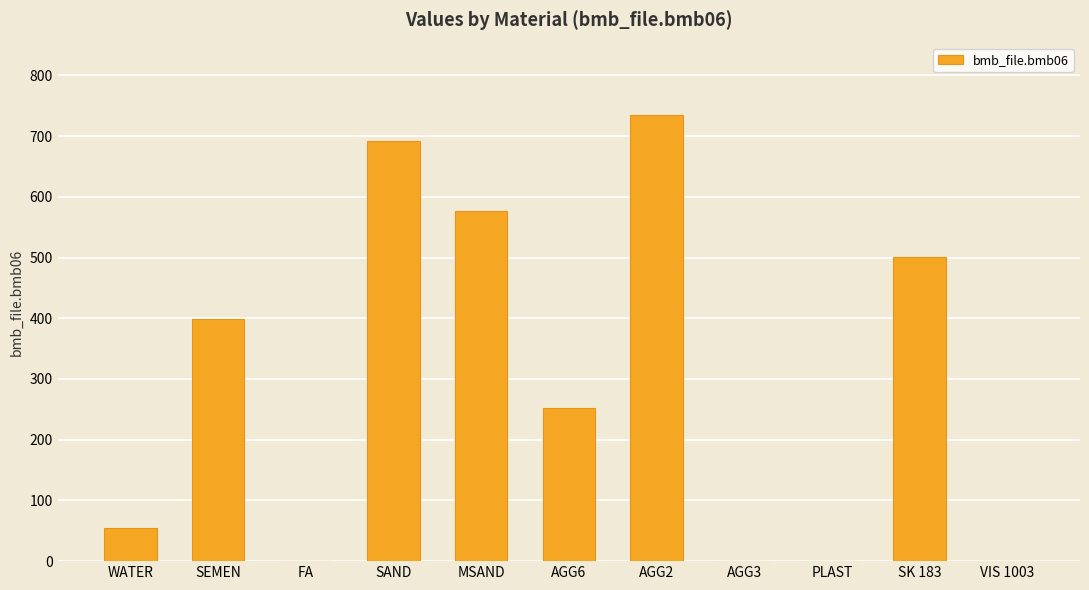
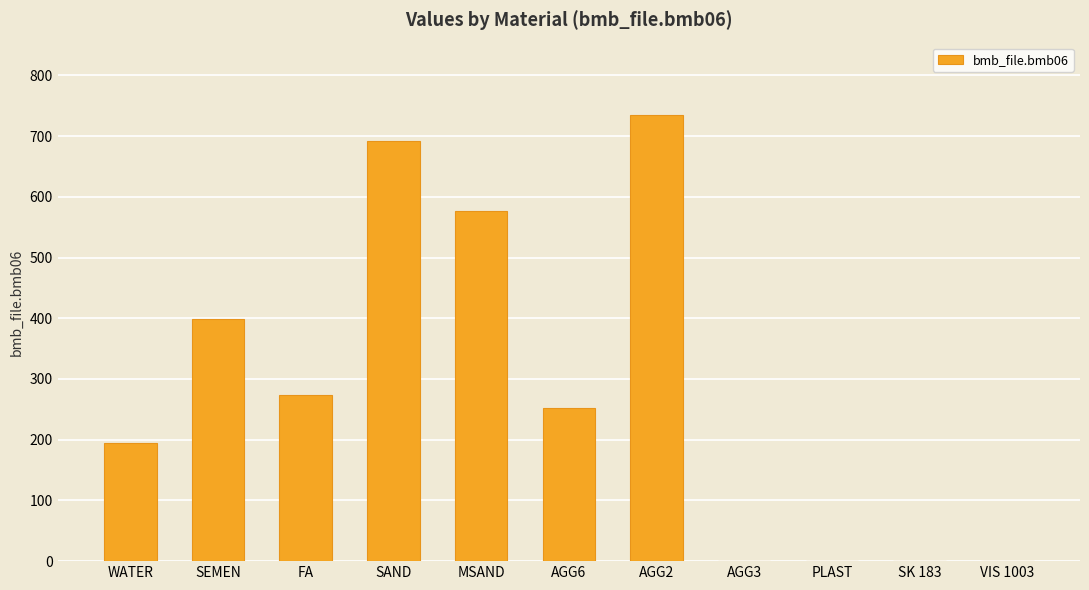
WATER: 50 -> 200
FA: 0 -> 270
SK 183: 500 -> 0
